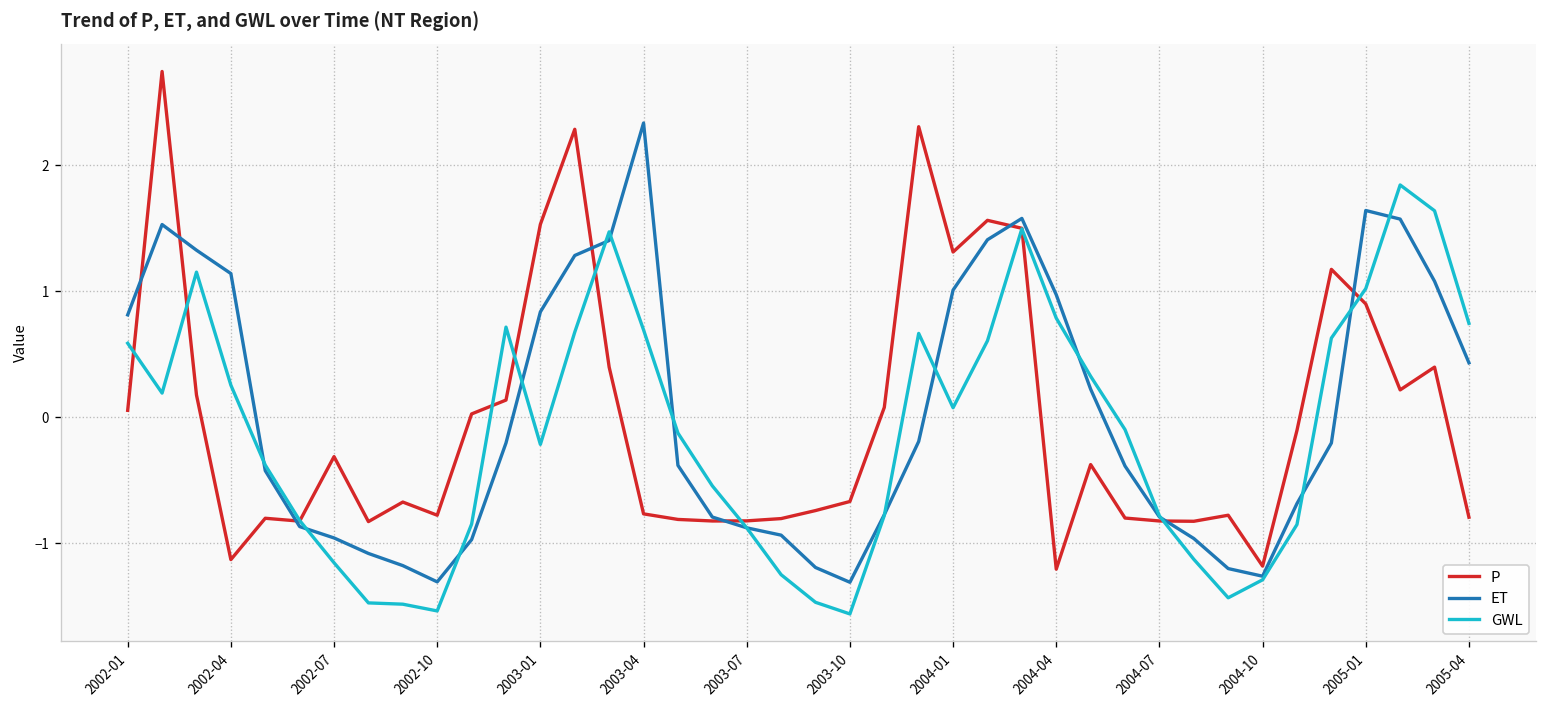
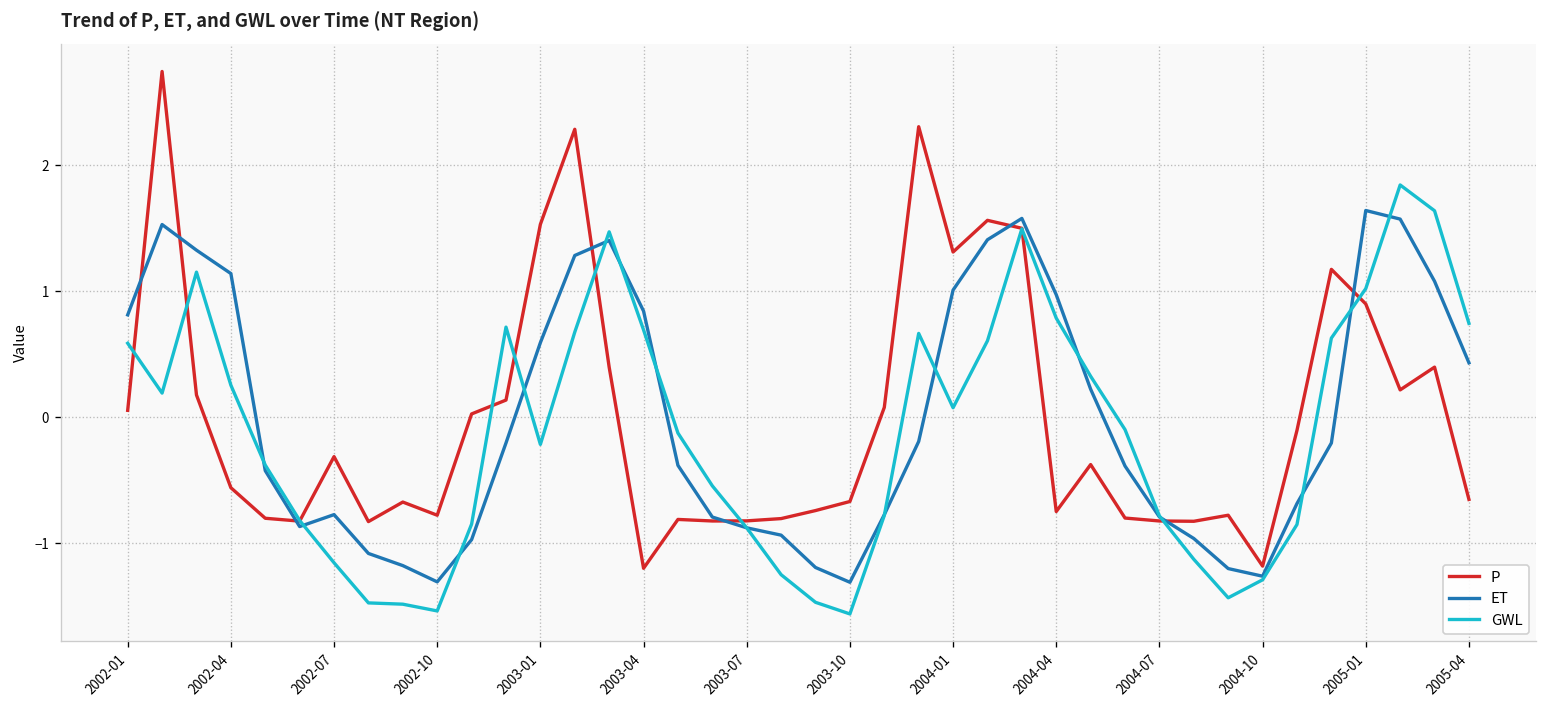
P, 2002-04: -1.13 -> -0.56
ET, 2002-07: -0.96 -> -0.77
ET, 2003-01: 0.84 -> 0.59
P, 2003-04: -0.77 -> -1.20
ET, 2003-04: 2.34 -> 0.84
P, 2004-04: -1.21 -> -0.75
P, 2005-04: -0.79 -> -0.65
